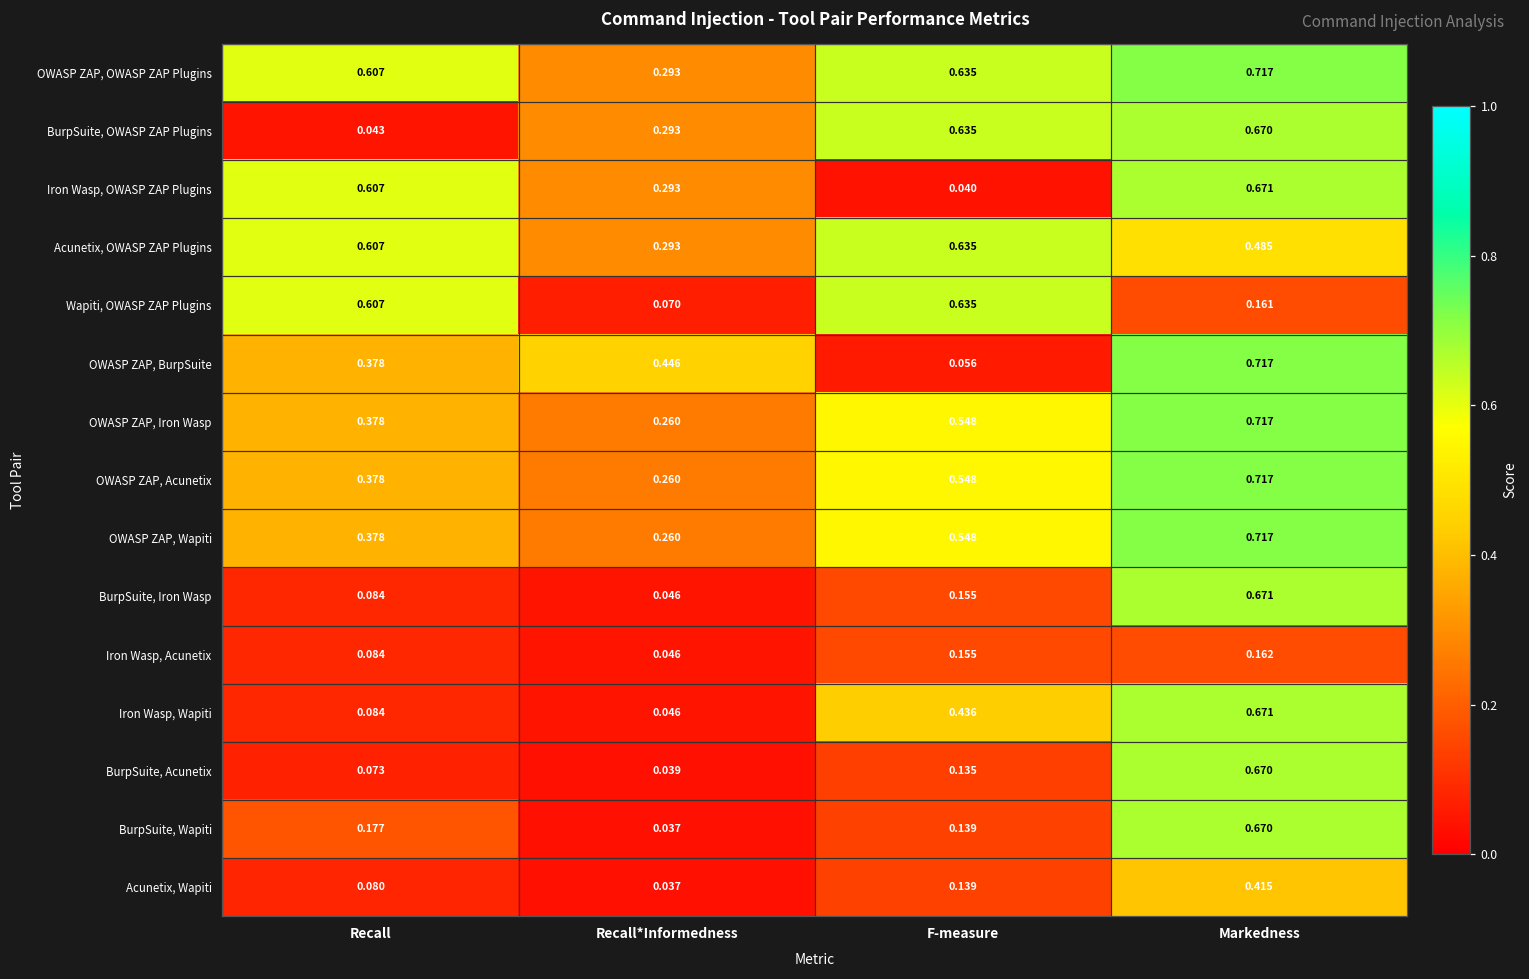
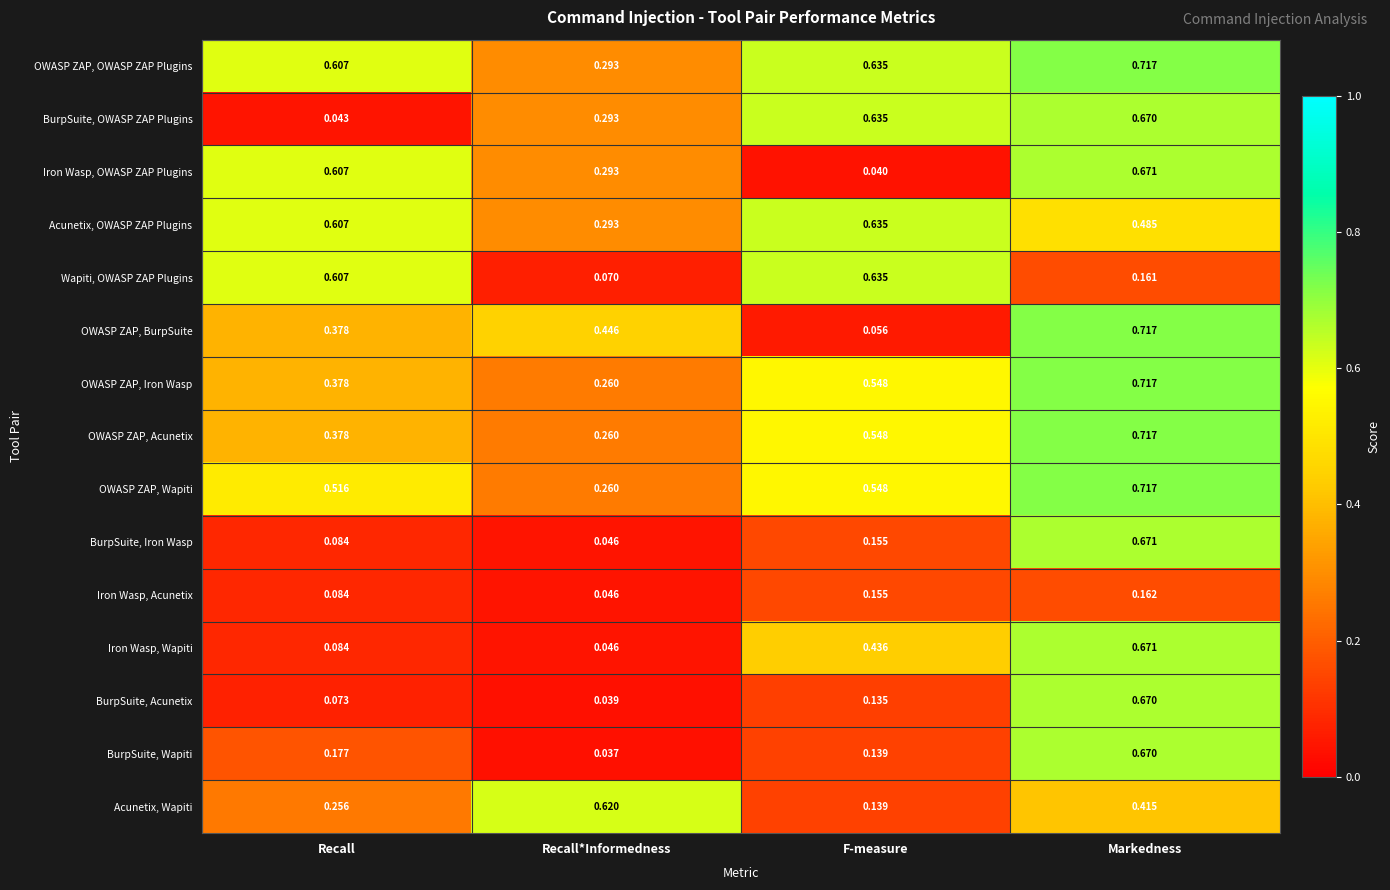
OWASP ZAP, Wapiti, Recall: 0.378 -> 0.516
Acunetix, Wapiti, Recall: 0.080 -> 0.256
Acunetix, Wapiti, Recall*Informedness: 0.037 -> 0.620
